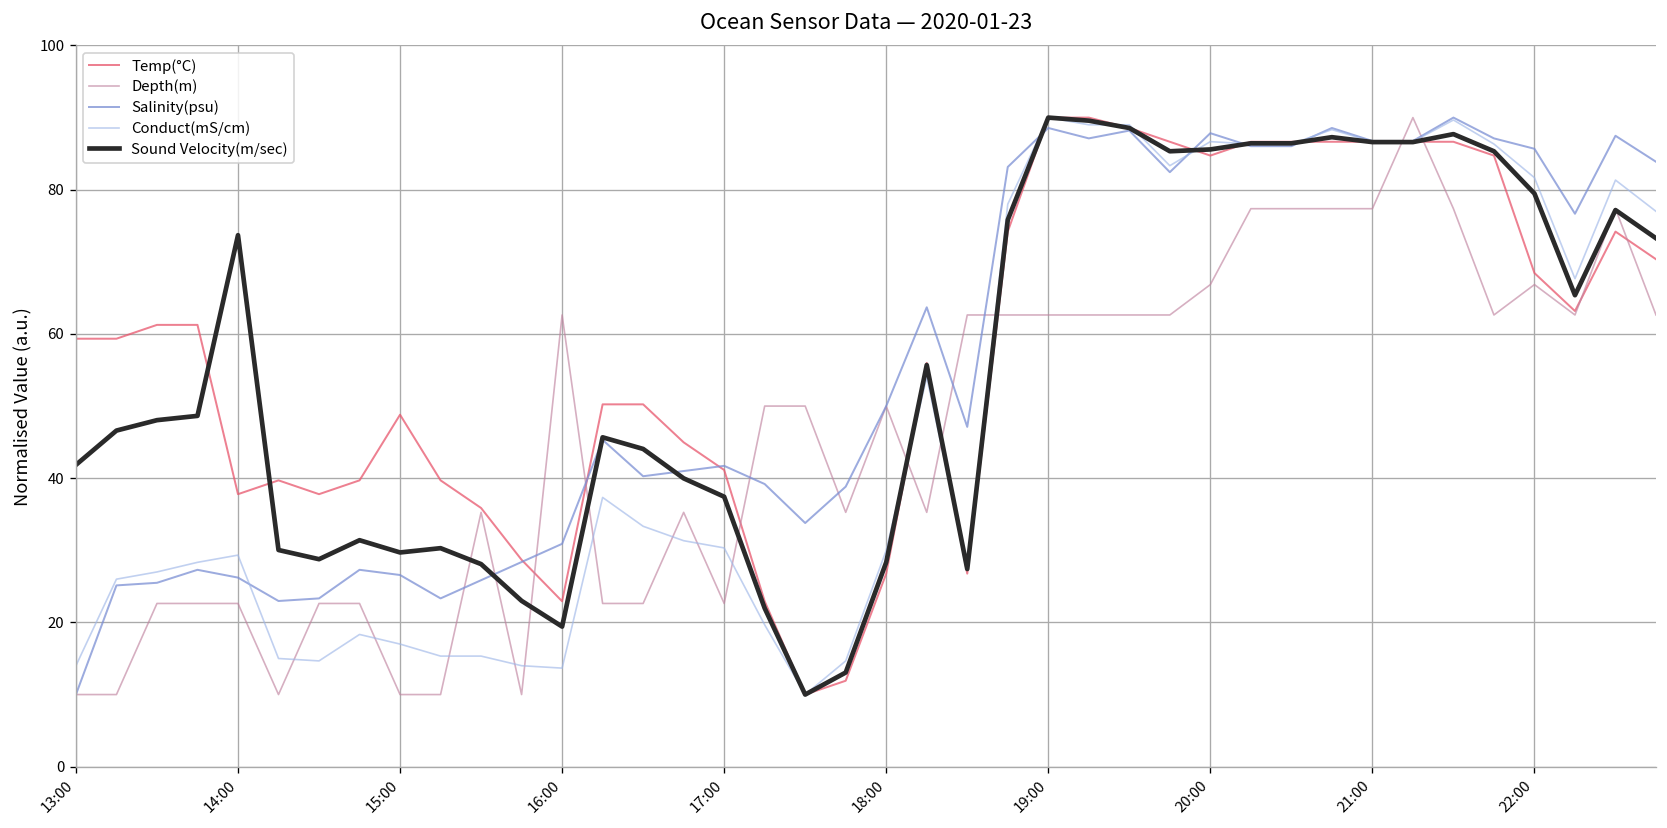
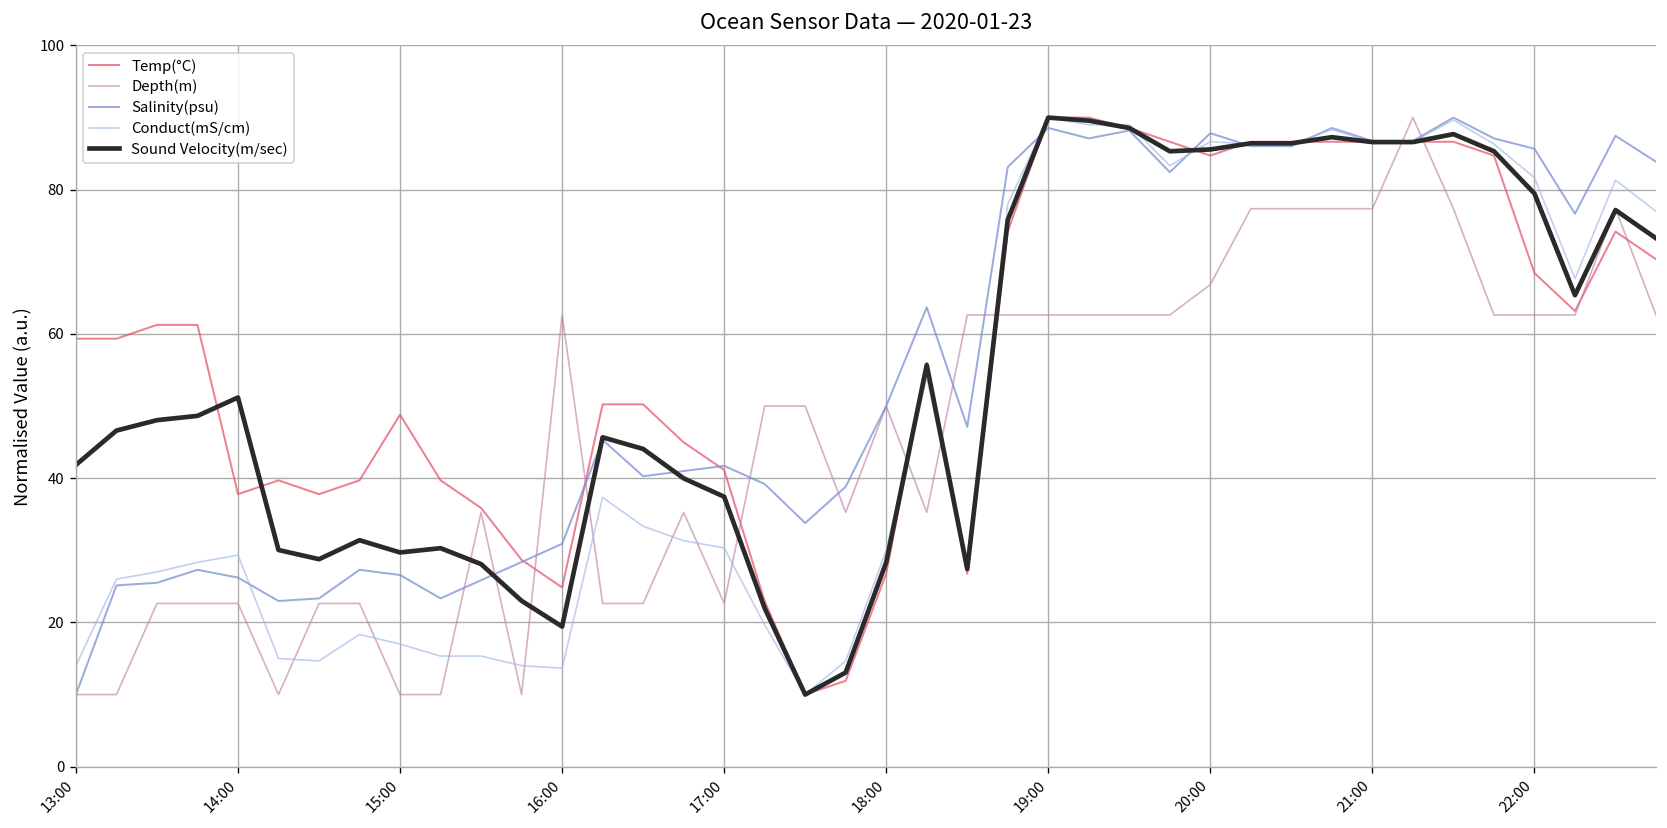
Sound Velocity(m/sec), 14:00: 74 -> 51
Temp(°C), 16:00: 23 -> 25
Depth(m), 22:00: 67 -> 63
